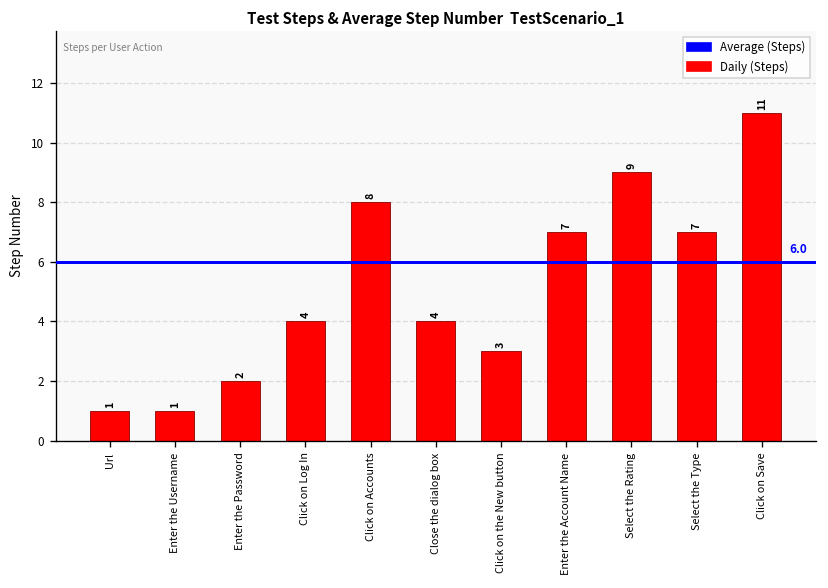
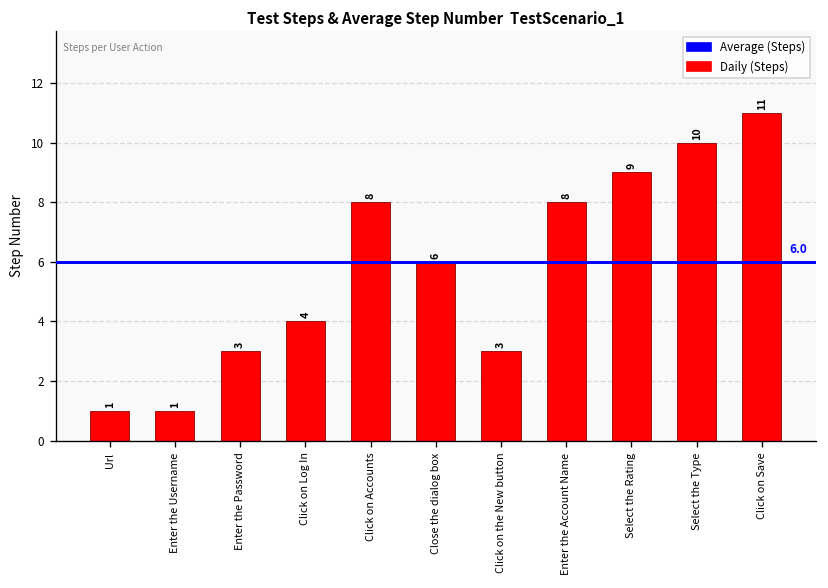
Enter the Password: 2 -> 3
Close the dialog box: 4 -> 6
Enter the Account Name: 7 -> 8
Select the Type: 7 -> 10
